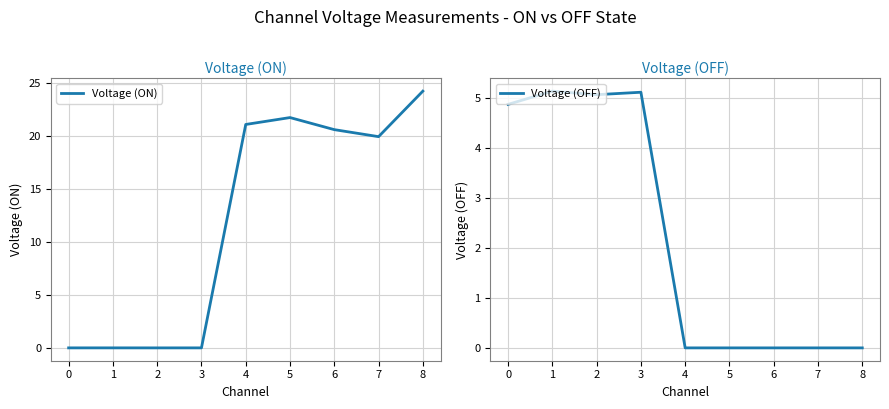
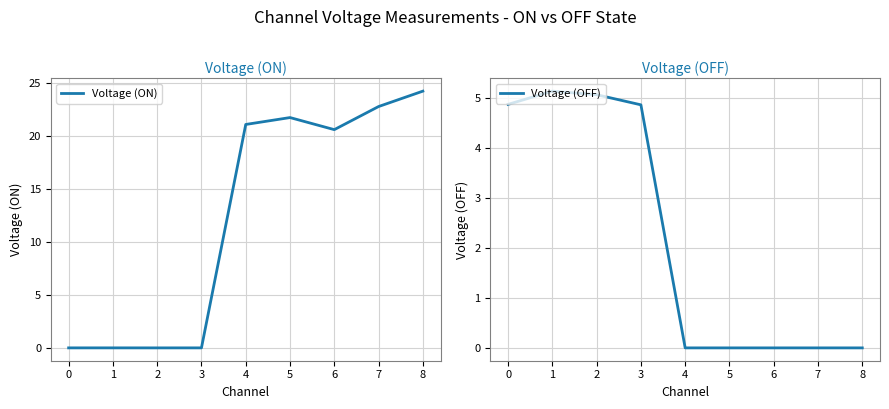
Voltage (ON), 7: 19.9 -> 22.8
Voltage (OFF), 3: 5.1 -> 4.9
